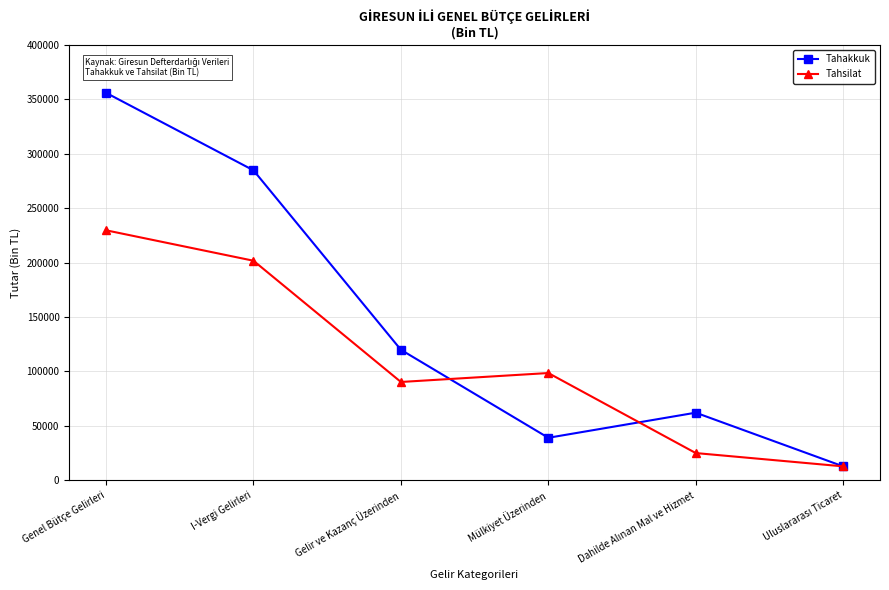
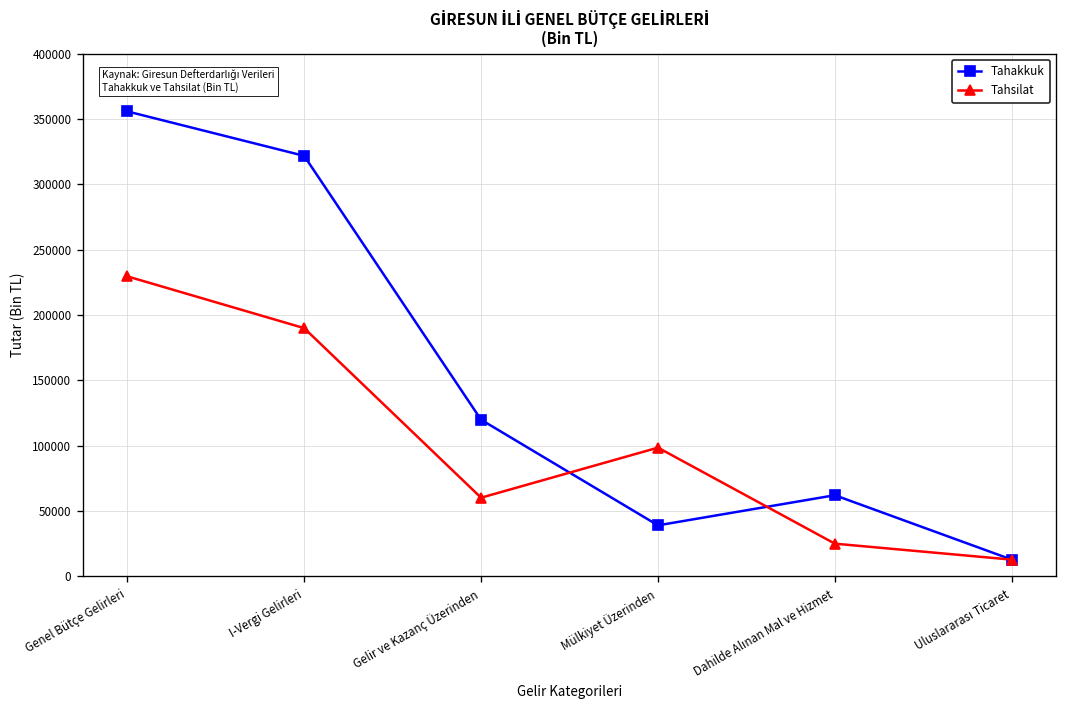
Tahakkuk, I-Vergi Gelirleri: 285000 -> 322000
Tahsilat, I-Vergi Gelirleri: 202000 -> 190000
Tahsilat, Gelir ve Kazanç Üzerinden: 90000 -> 60000
